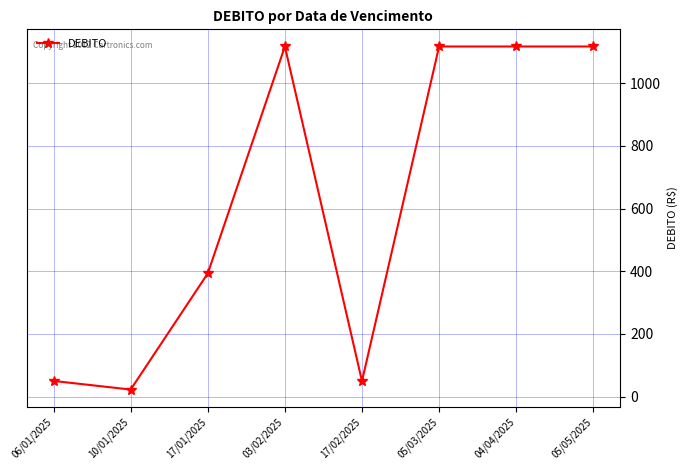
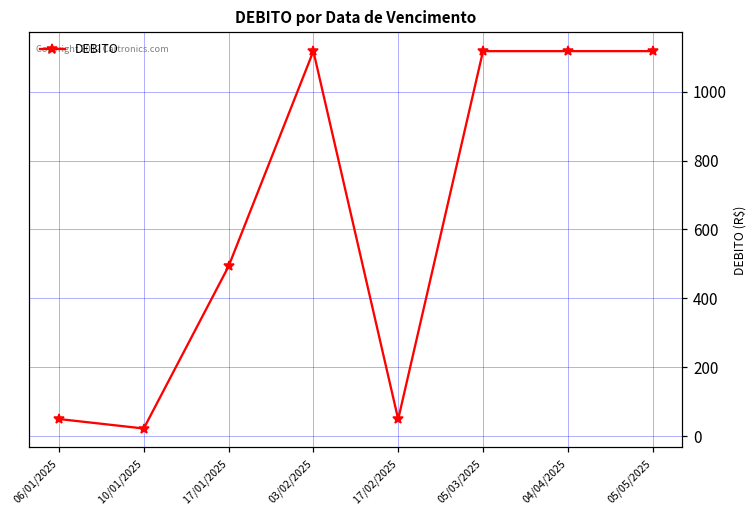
17/01/2025: 390 -> 490
